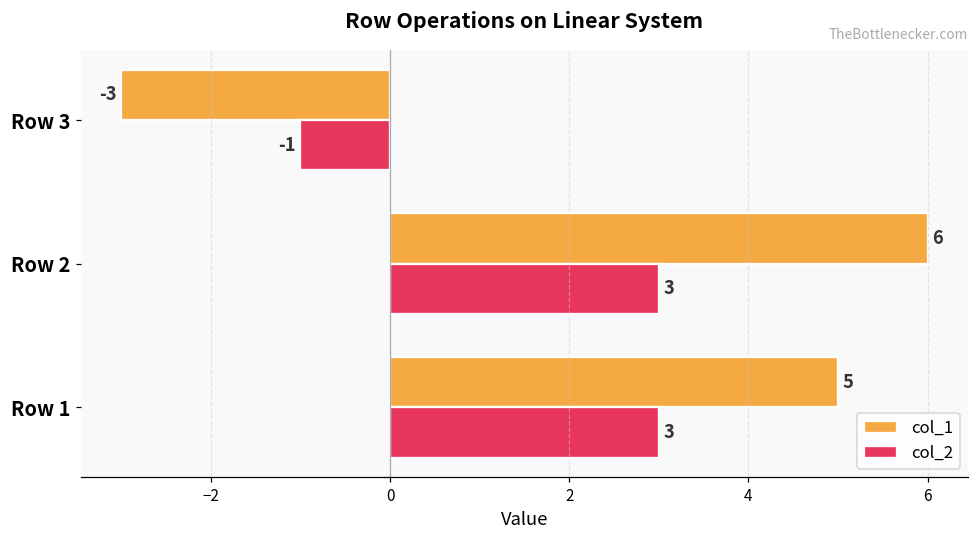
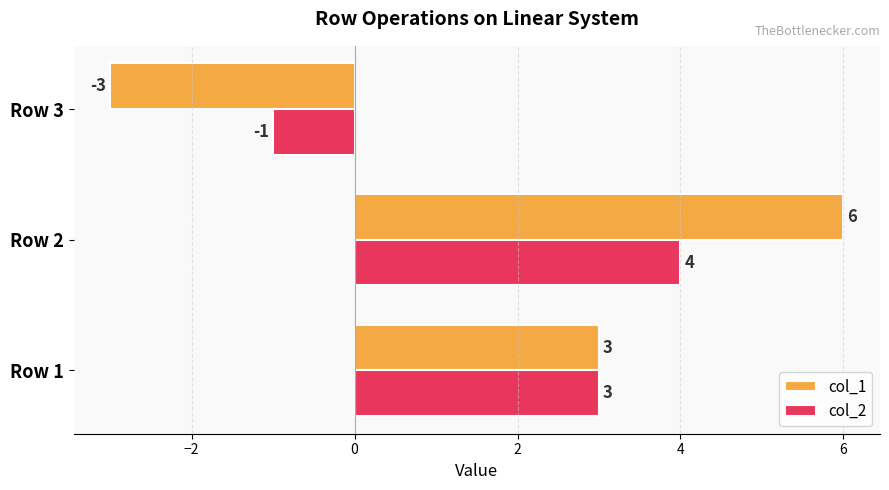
col_2, Row 2: 3 -> 4
col_1, Row 1: 5 -> 3
